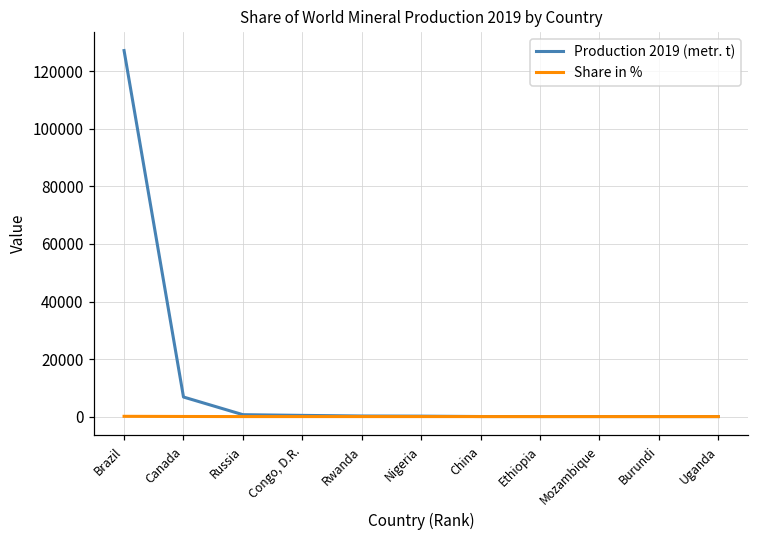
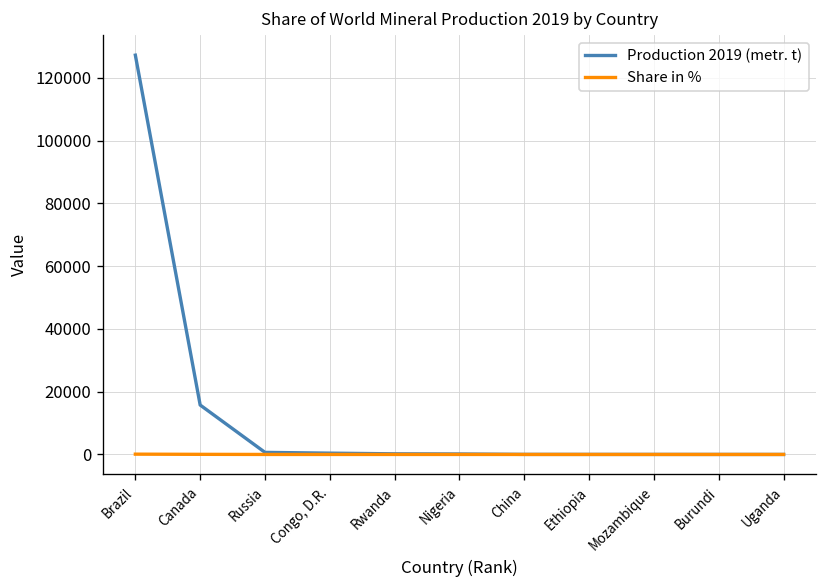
Production 2019 (metr. t), Canada: 7000 -> 16000
